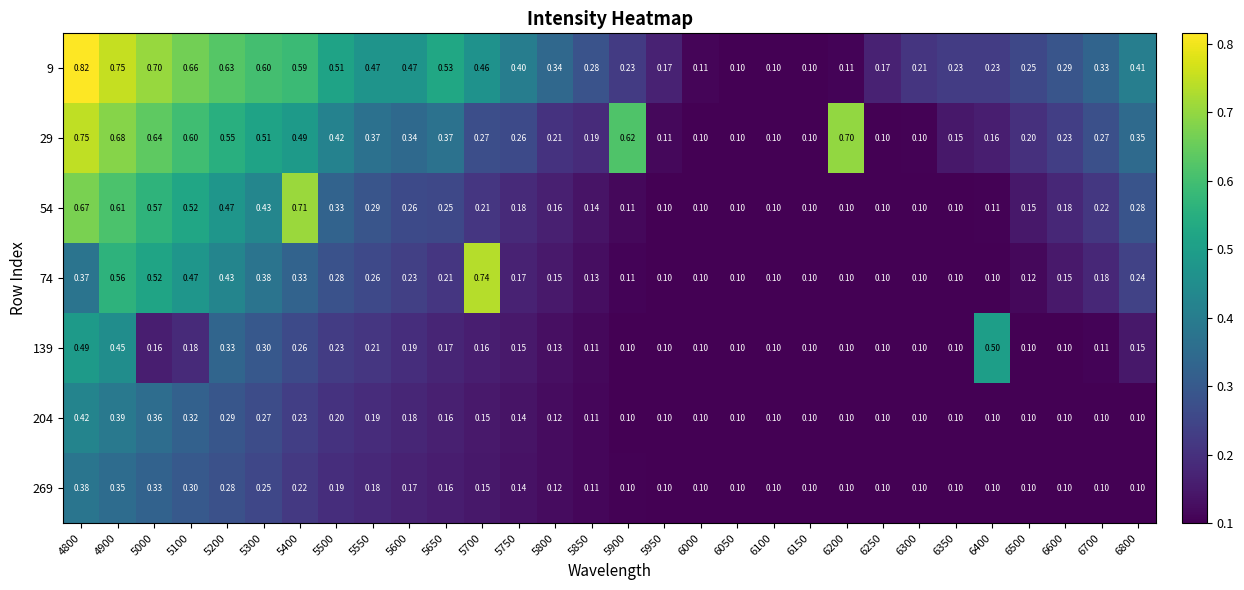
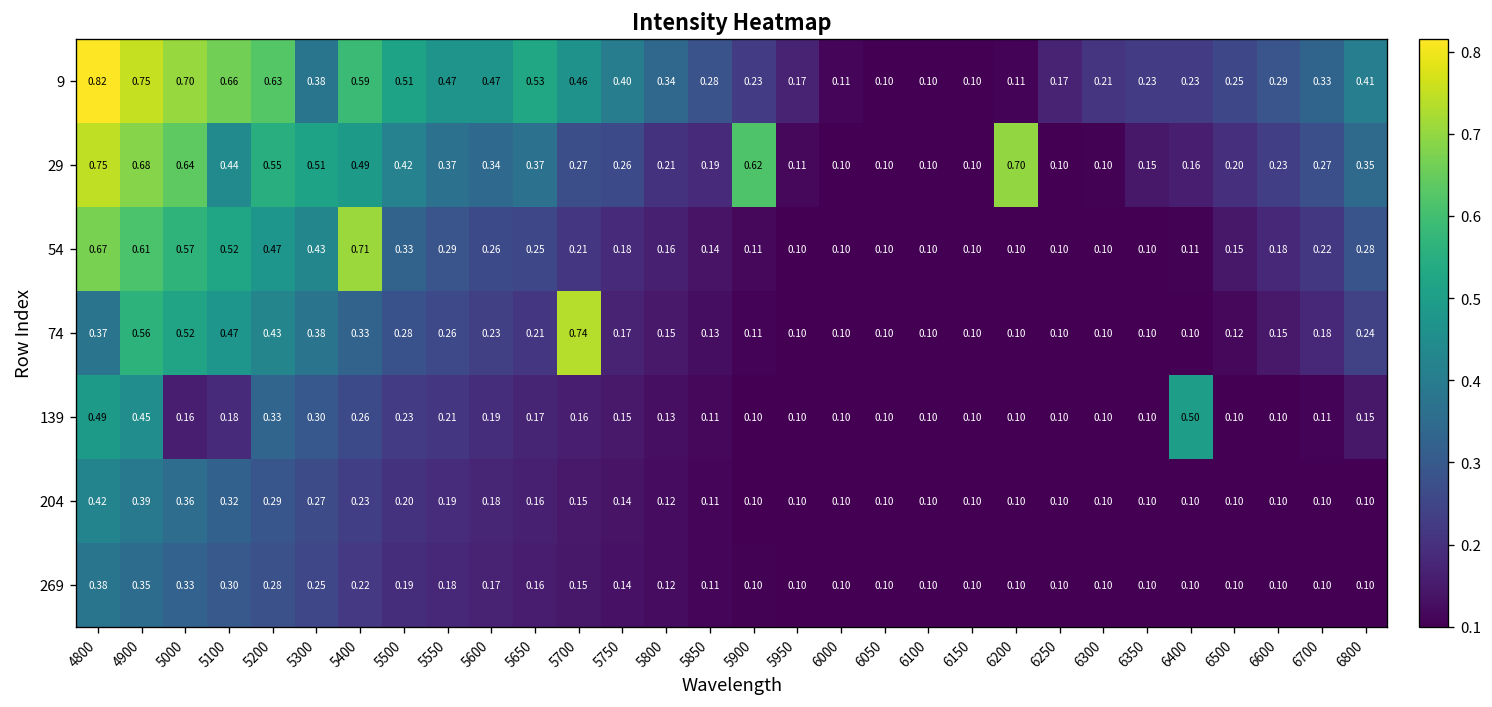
9, 5300: 0.60 -> 0.38
29, 5100: 0.60 -> 0.44
